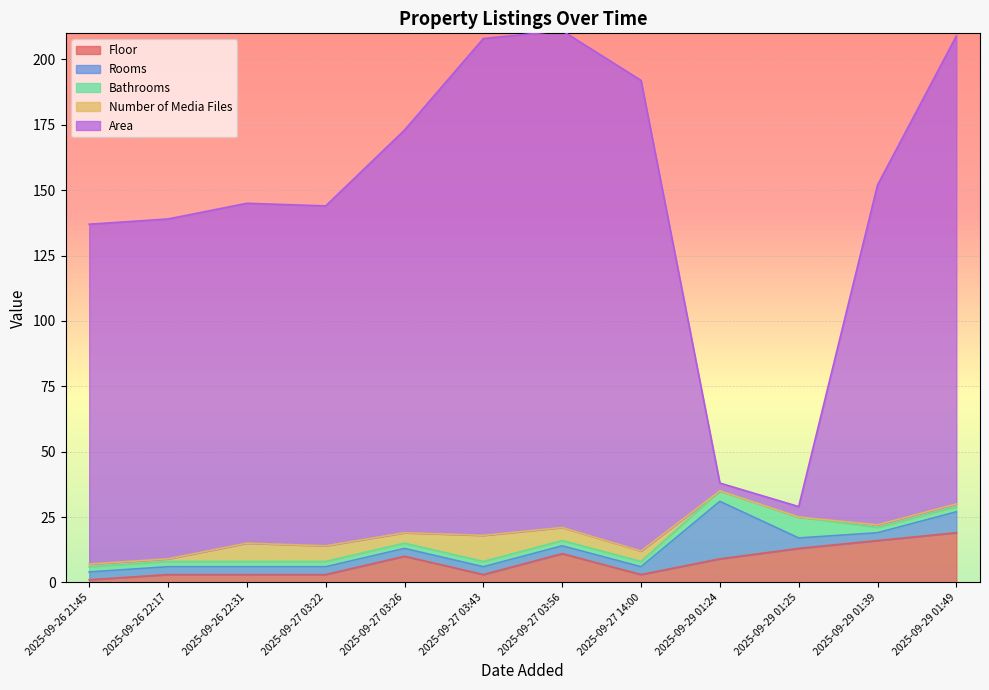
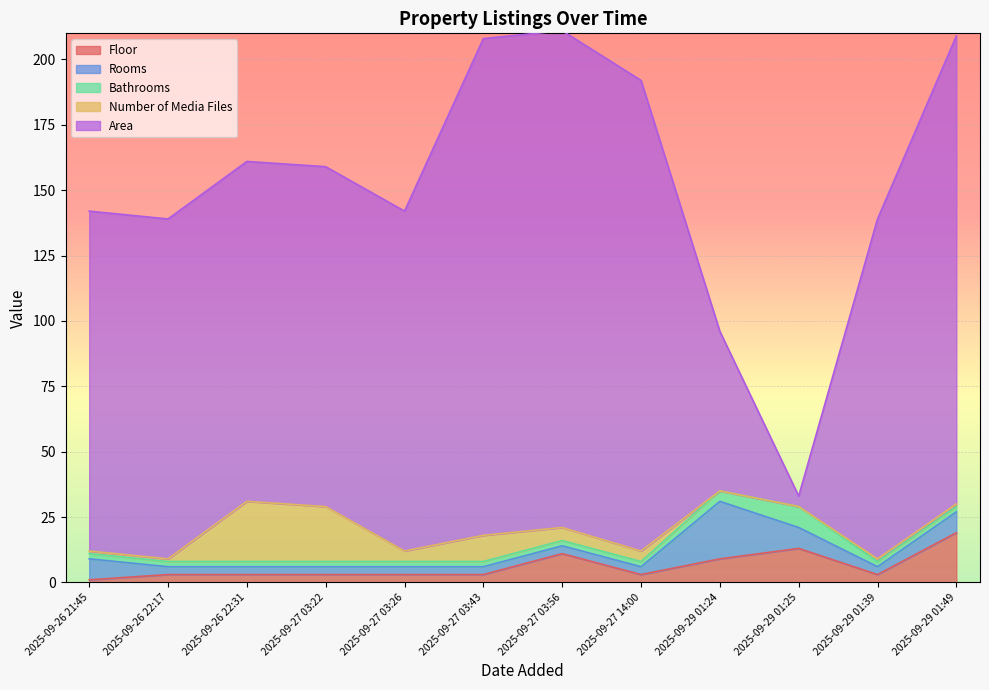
Rooms, 2025-09-26 21:45: 3 -> 8
Number of Media Files, 2025-09-26 22:31: 7 -> 23
Number of Media Files, 2025-09-27 03:22: 6 -> 21
Floor, 2025-09-27 03:26: 10 -> 3
Area, 2025-09-27 03:26: 154 -> 130
Area, 2025-09-29 01:24: 3 -> 61
Rooms, 2025-09-29 01:25: 4 -> 8
Floor, 2025-09-29 01:39: 16 -> 3
